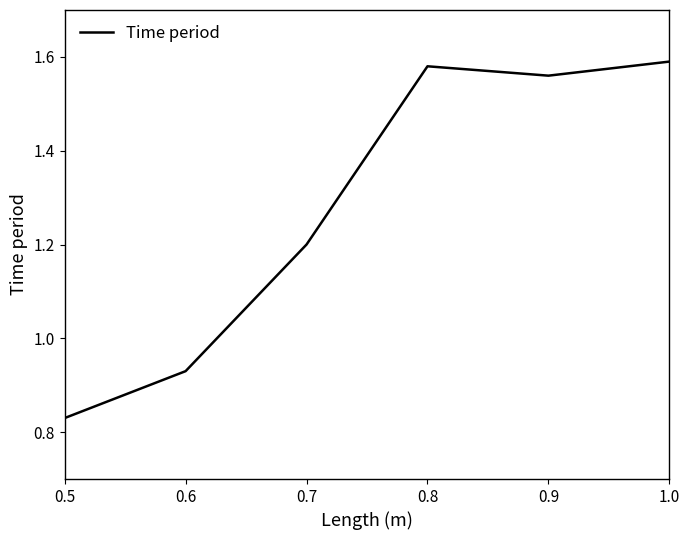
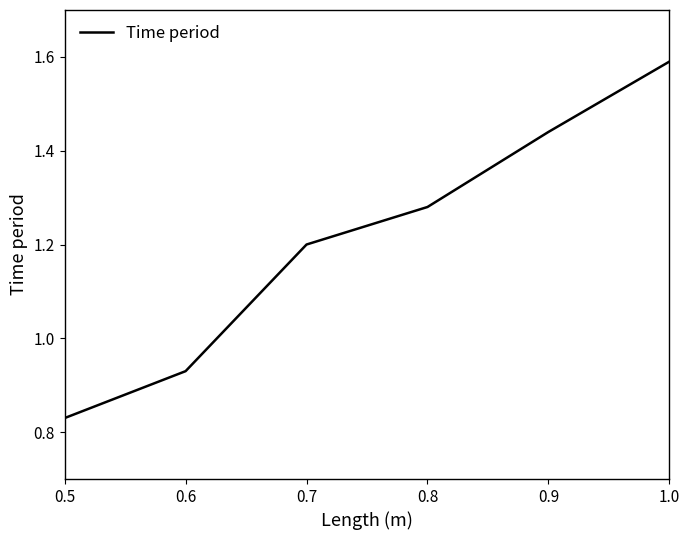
0.8: 1.58 -> 1.28
0.9: 1.56 -> 1.44
